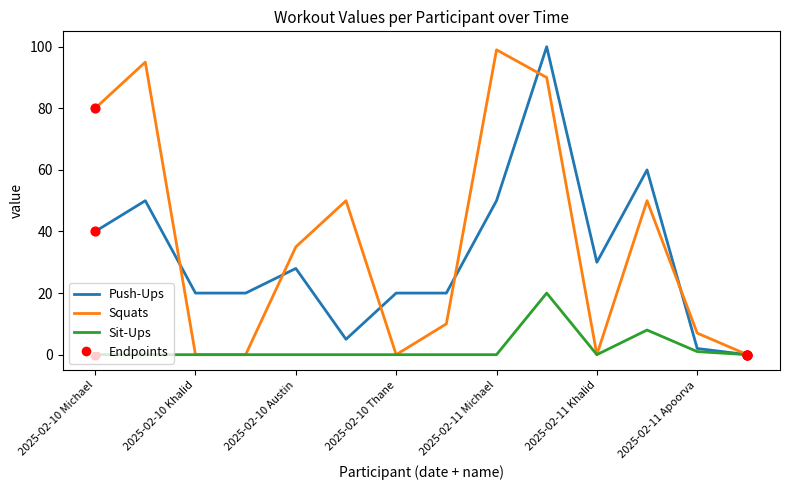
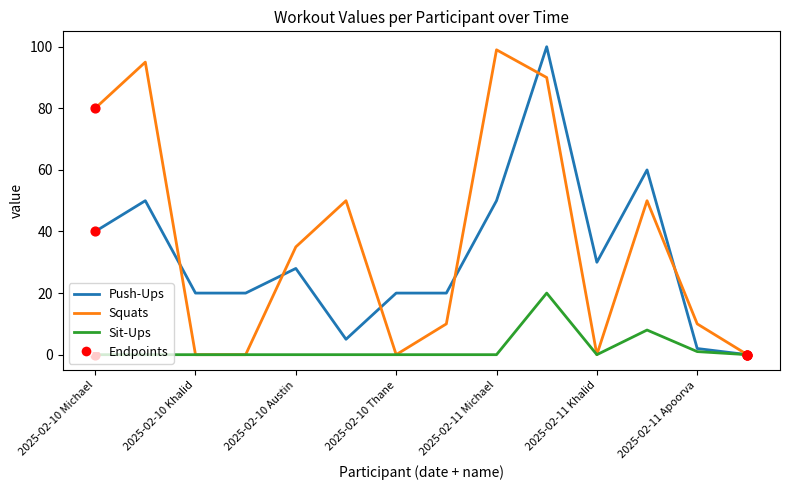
Squats, 2025-02-11 Apoorva: 7 -> 10
